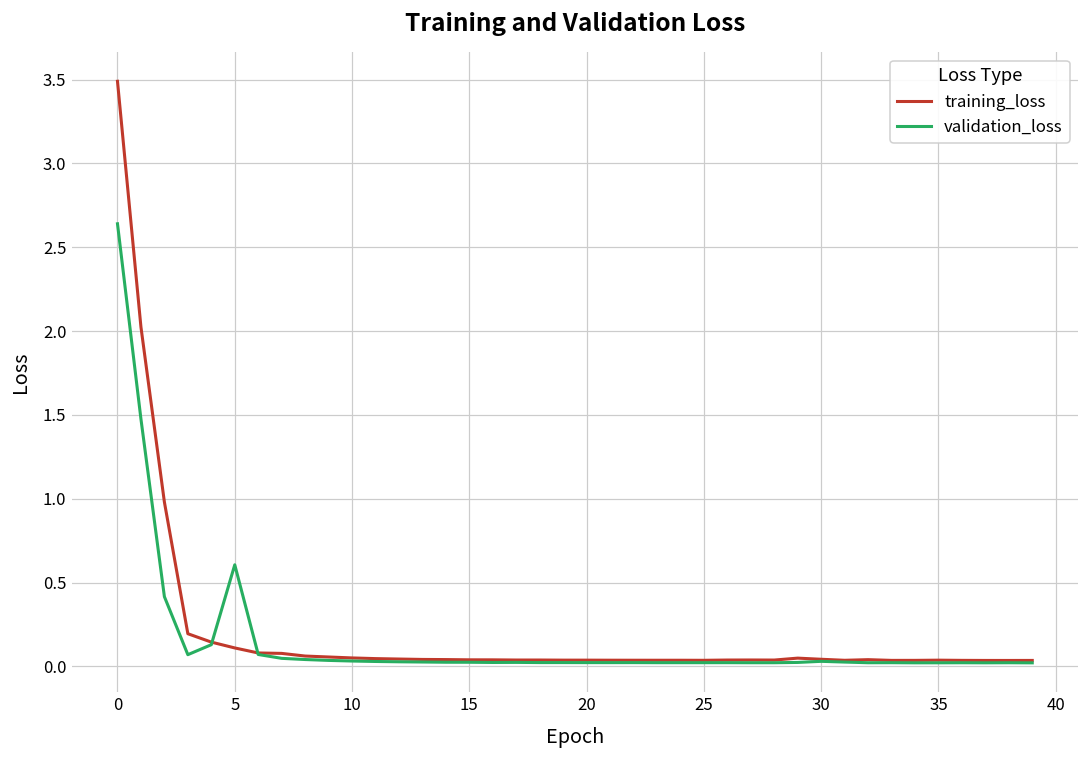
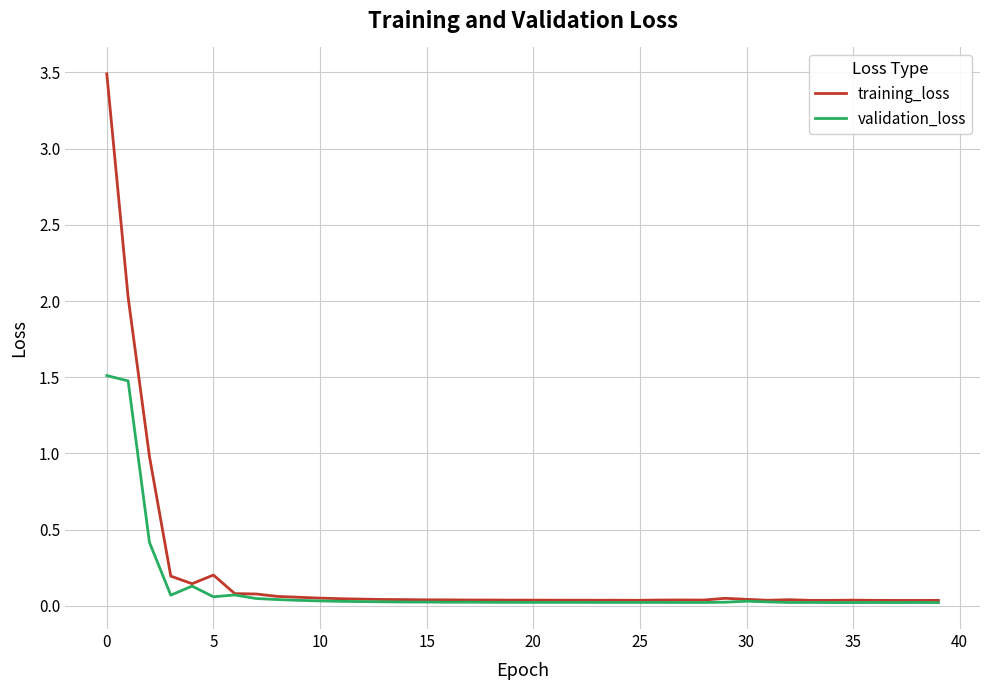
validation_loss, 0: 2.64 -> 1.51
training_loss, 5: 0.11 -> 0.20
validation_loss, 5: 0.61 -> 0.06
